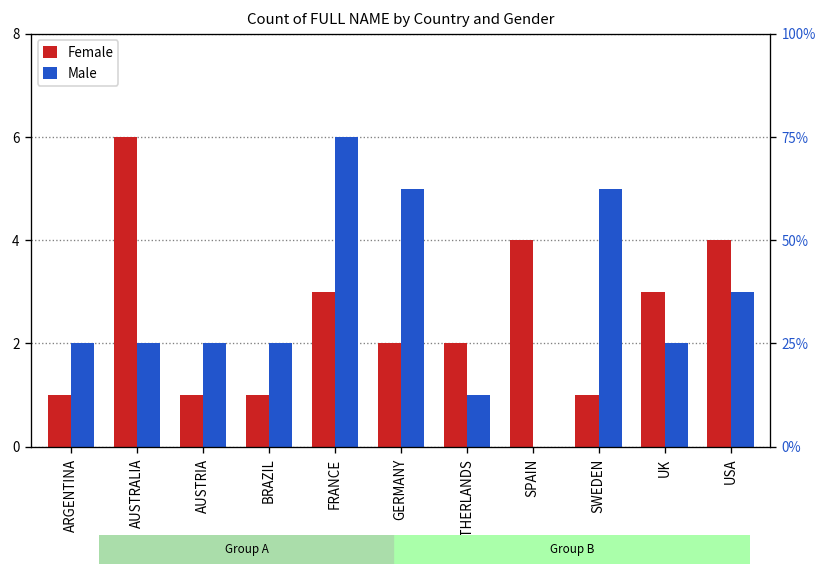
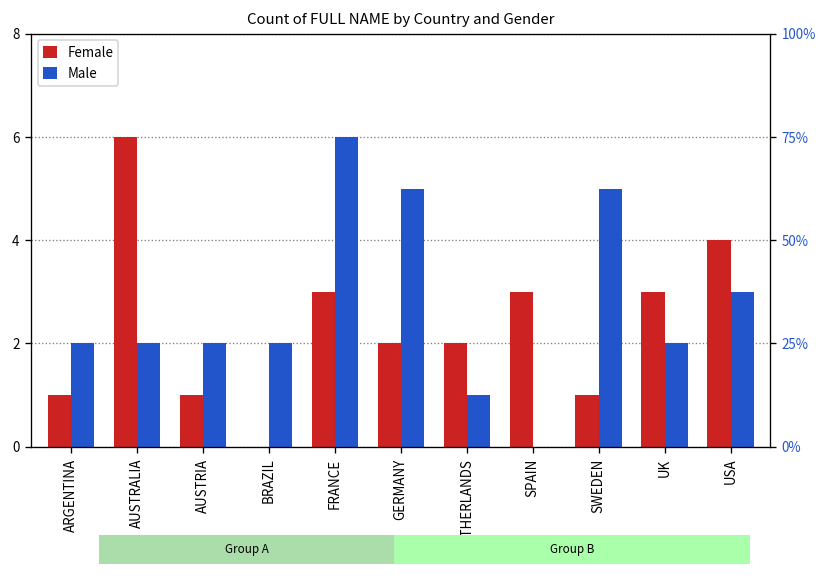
Female, BRAZIL: 1 -> 0
Female, SPAIN: 4 -> 3
